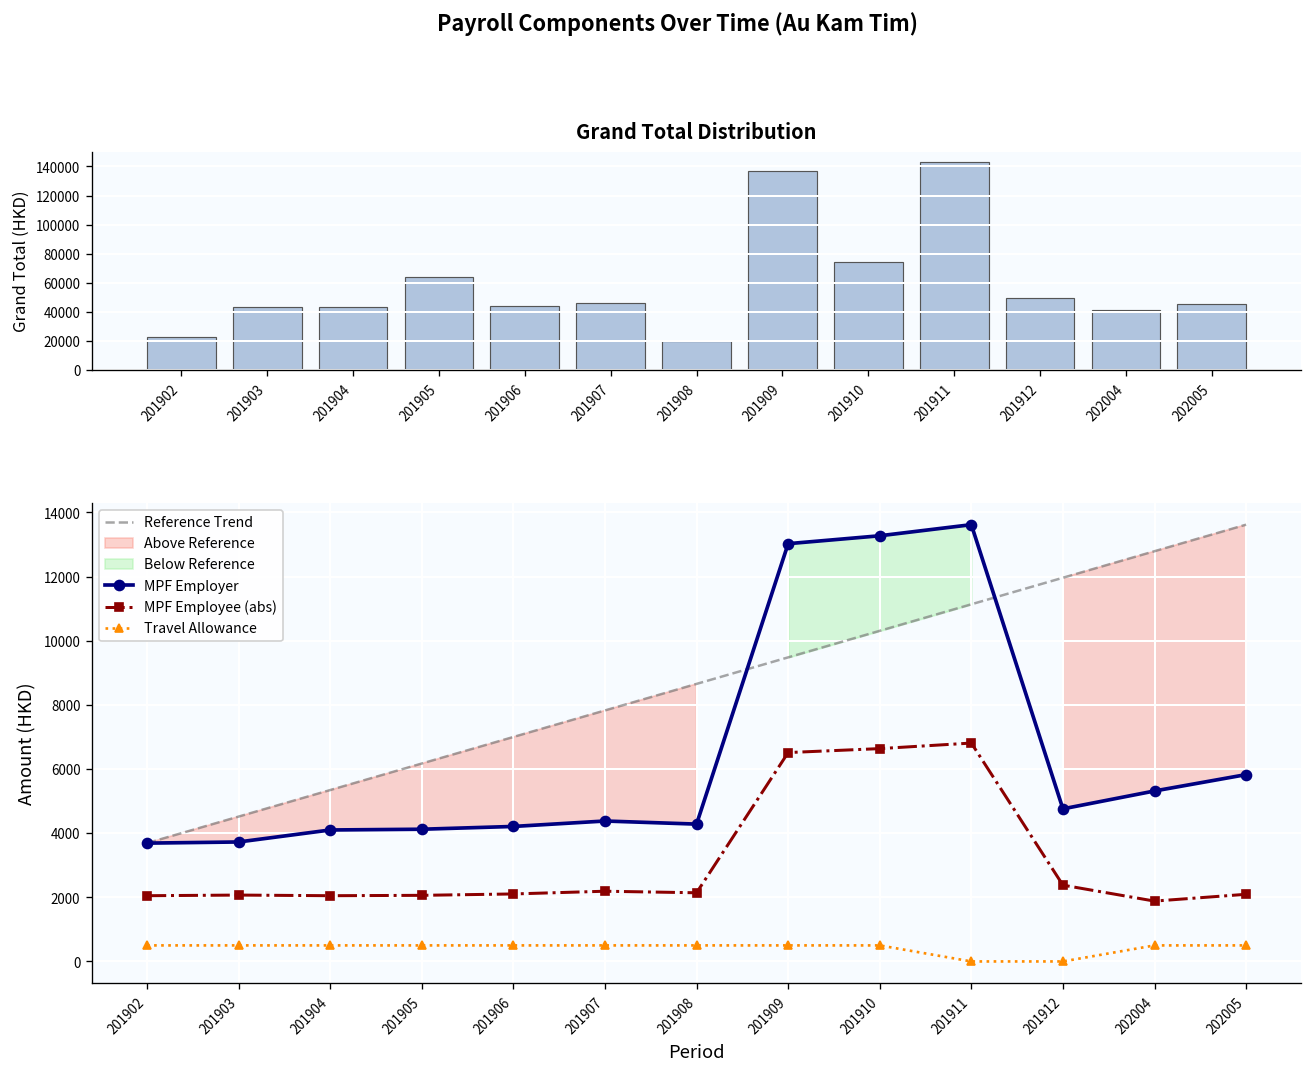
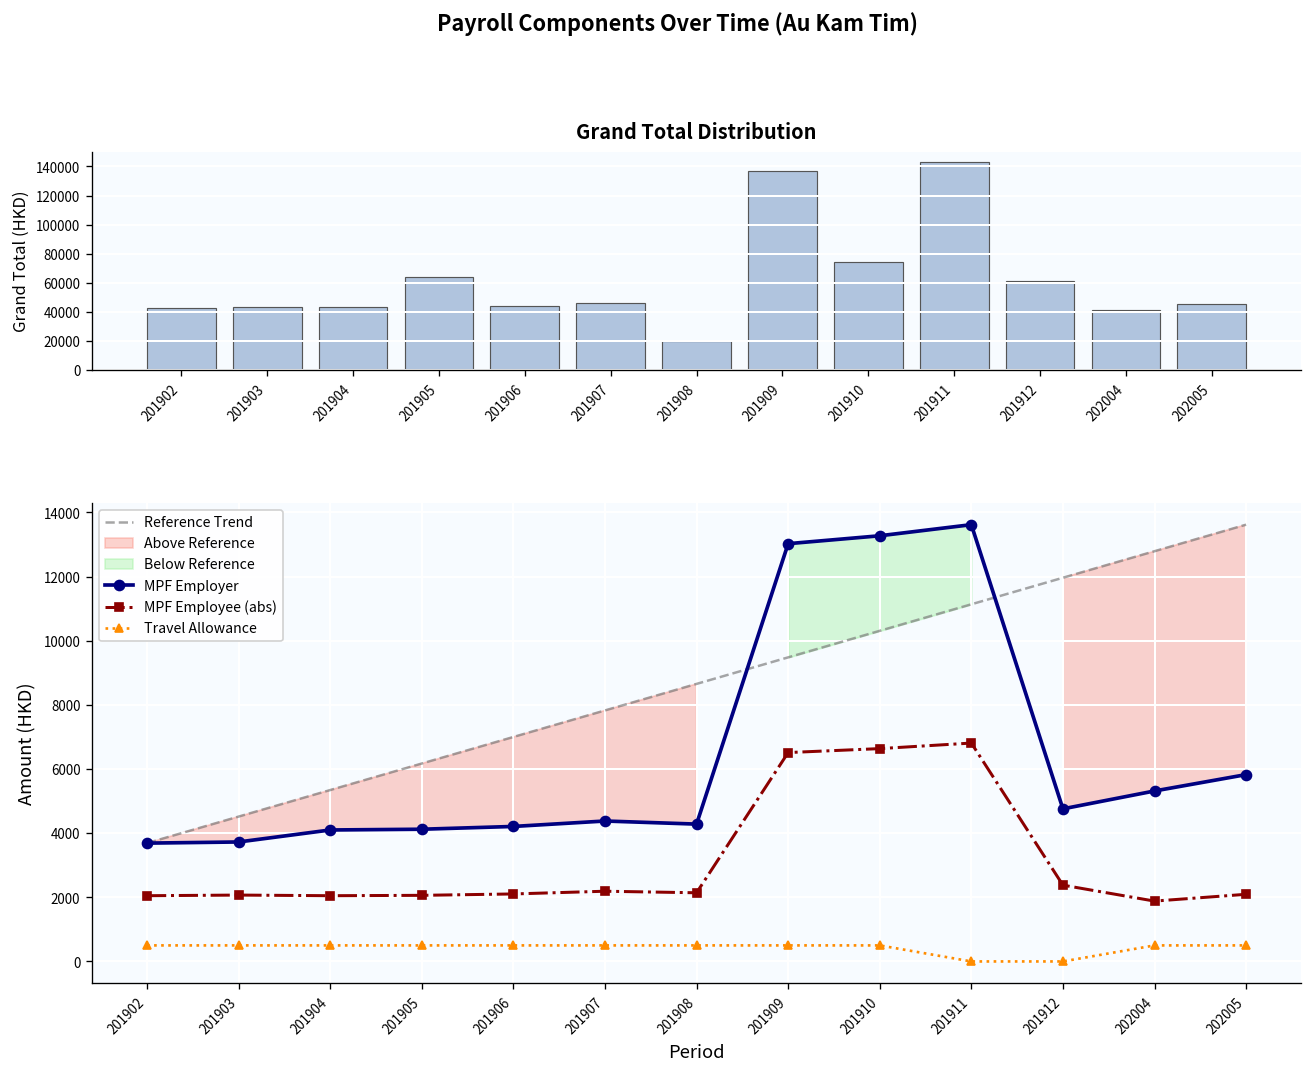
Grand Total Distribution, 201902: 23000 -> 43000
Grand Total Distribution, 201912: 49000 -> 61000
